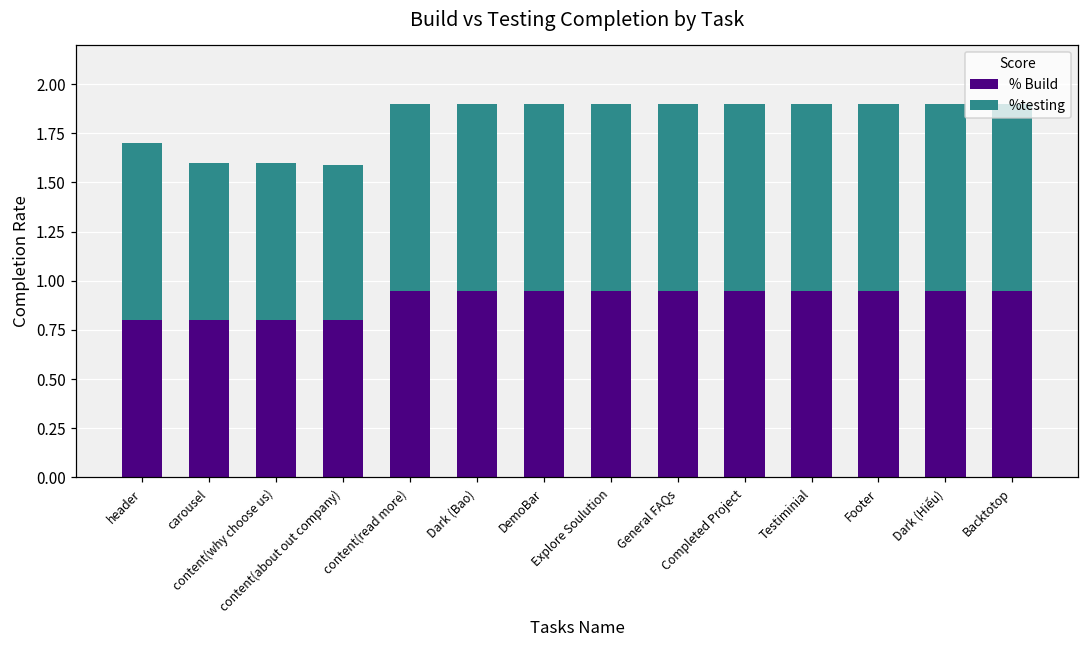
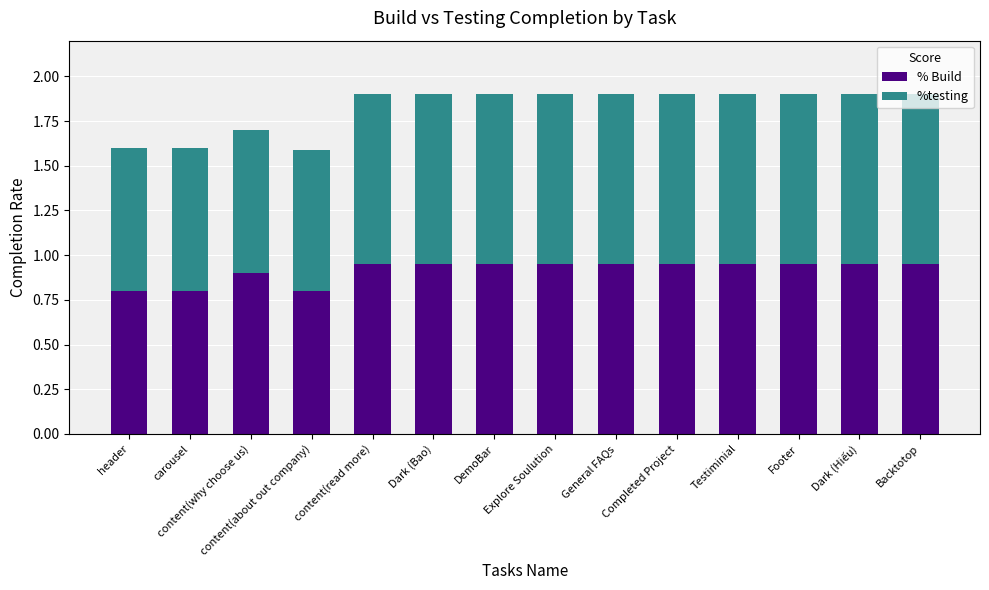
%testing, header: 0.9 -> 0.8
% Build, content(why choose us): 0.8 -> 0.9
